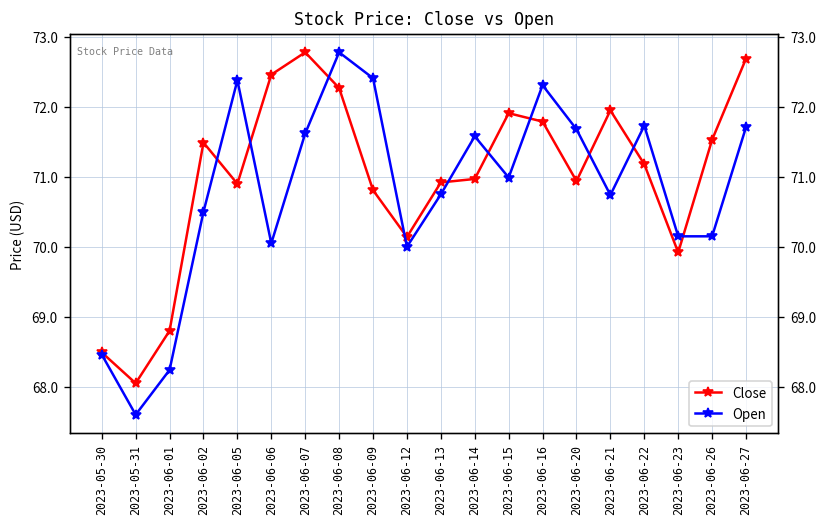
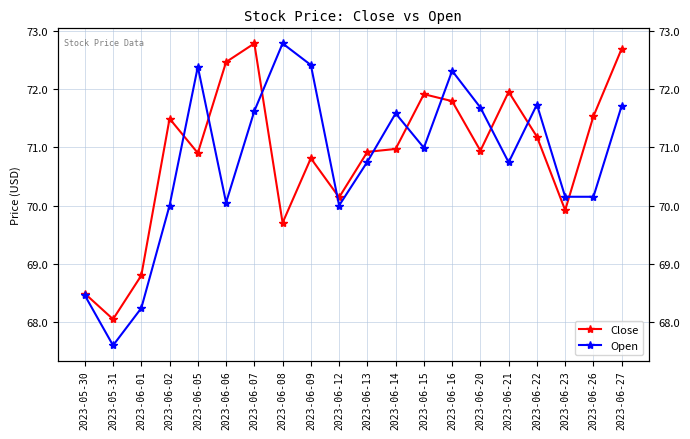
Open, 2023-06-02: 70.5 -> 70.0
Close, 2023-06-08: 72.3 -> 69.7
